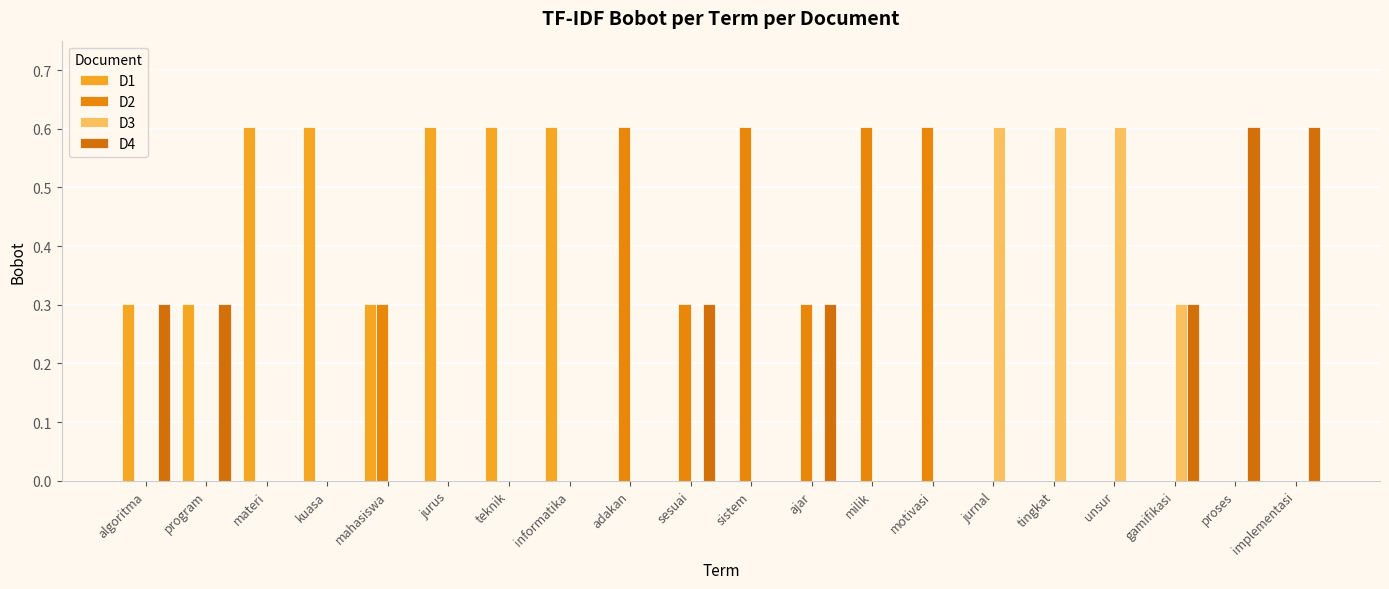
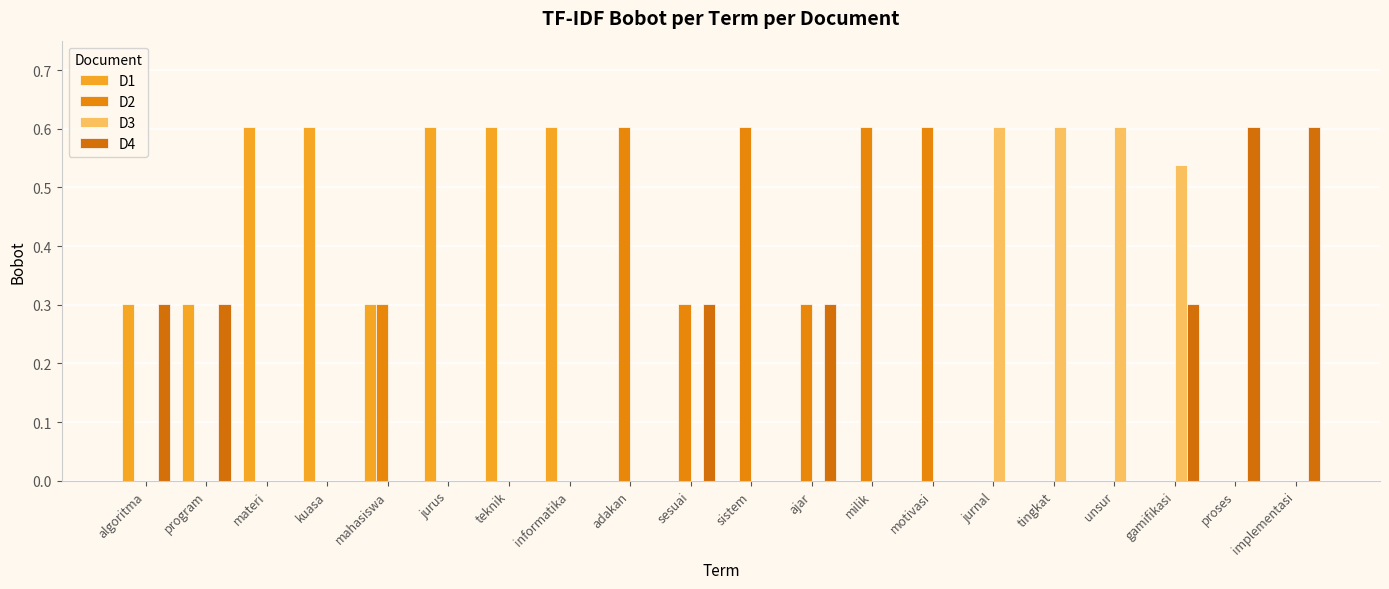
D3, gamifikasi: 0.30 -> 0.54
